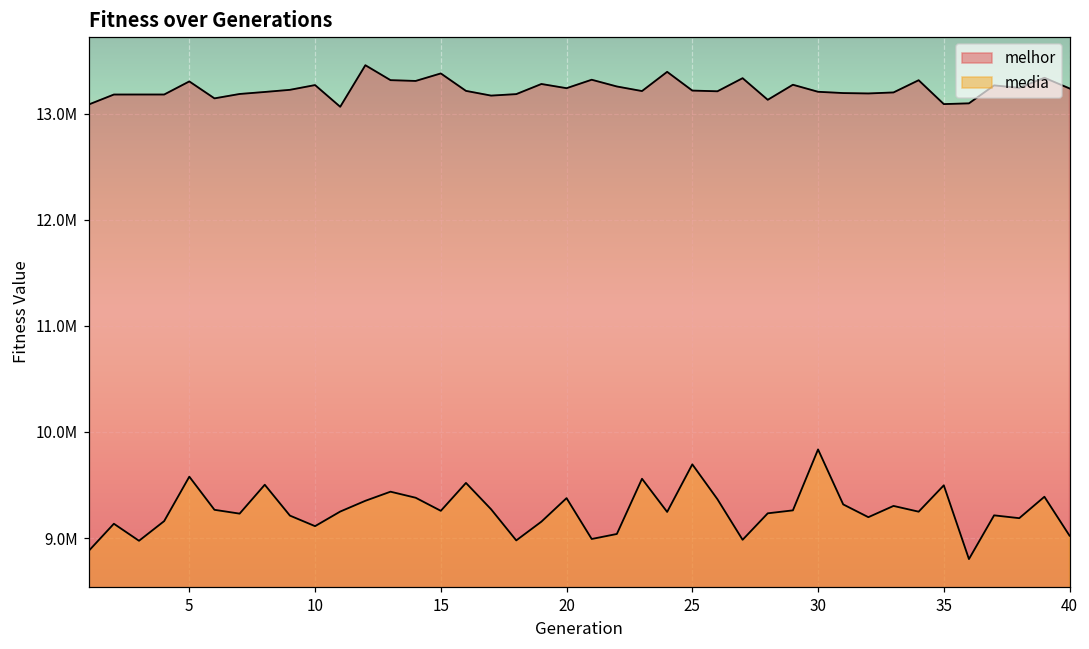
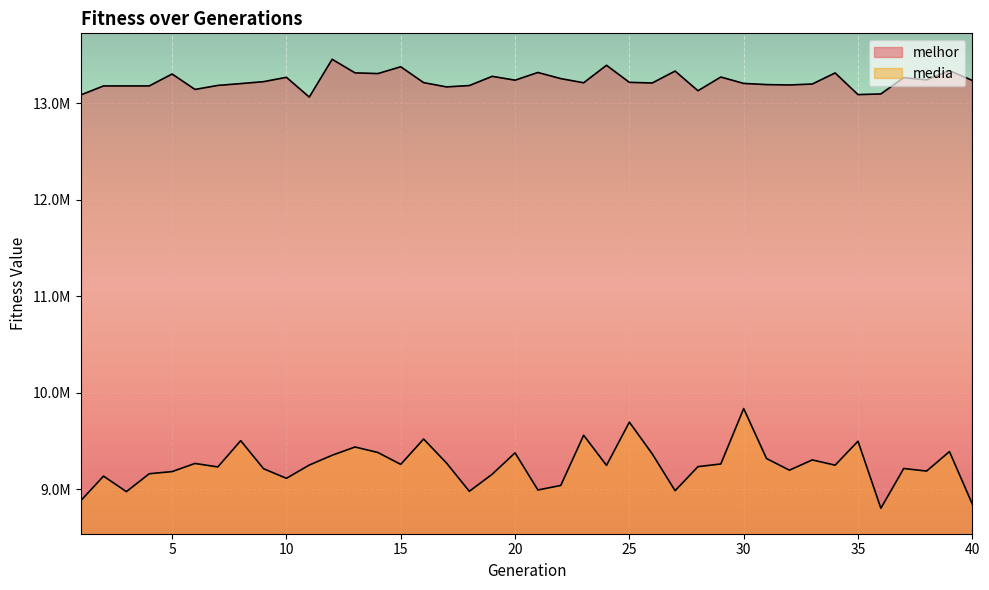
media, 5: 9600000 -> 9200000
media, 40: 9000000 -> 8800000
